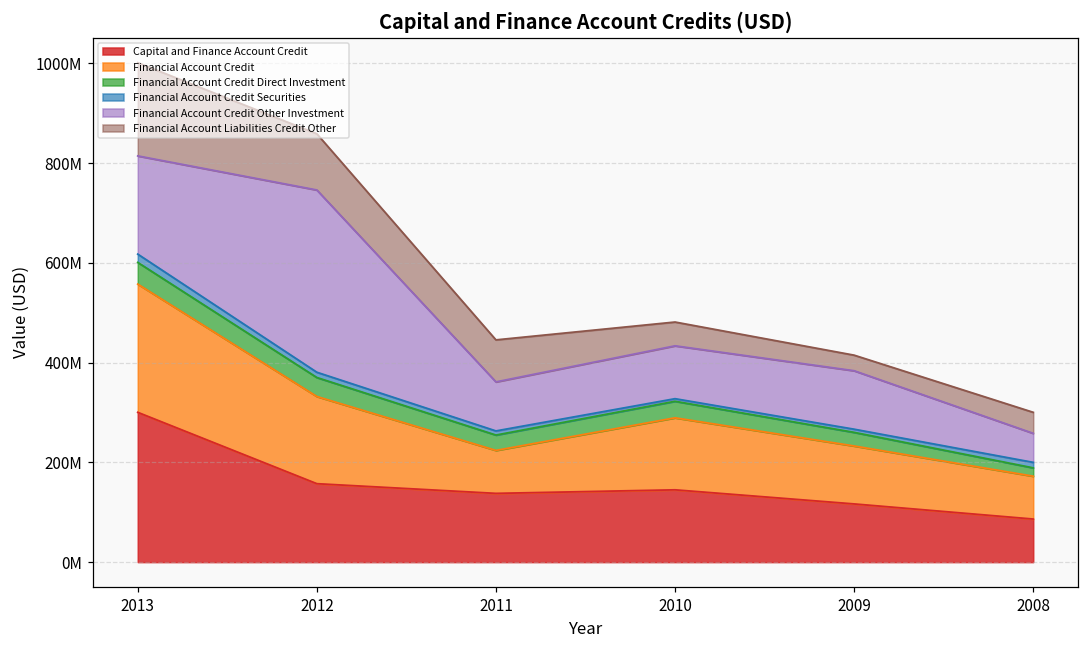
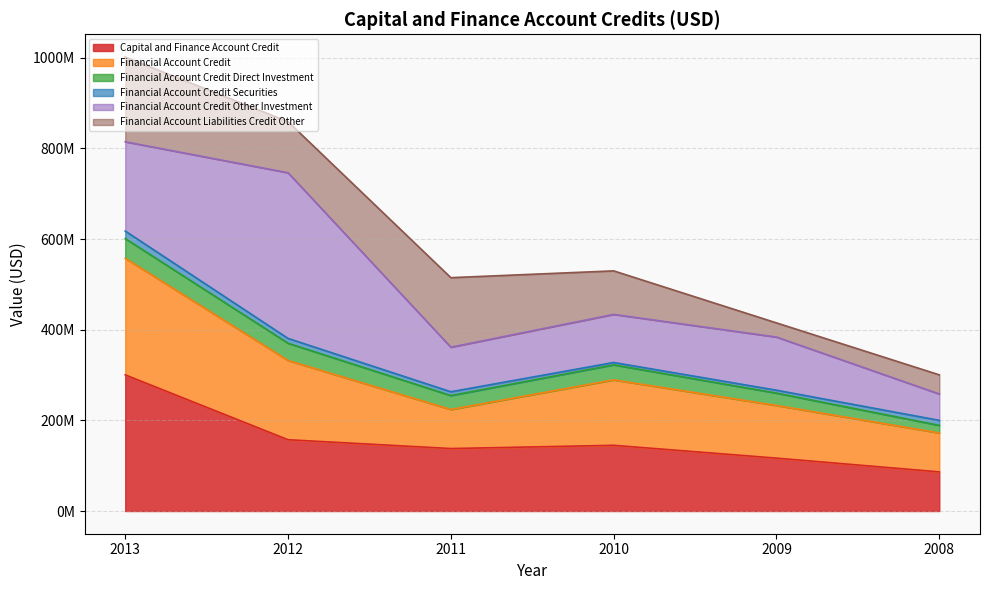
Financial Account Liabilities Credit Other, 2011: 80000000 -> 150000000
Financial Account Liabilities Credit Other, 2010: 50000000 -> 100000000
